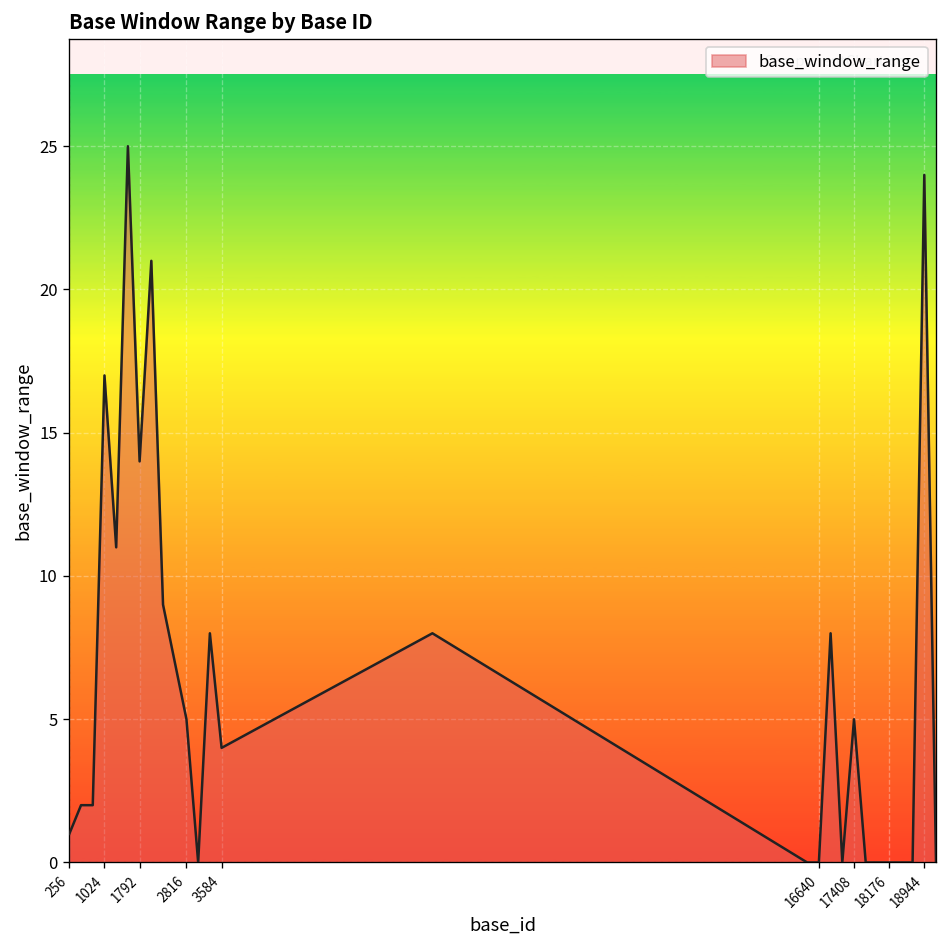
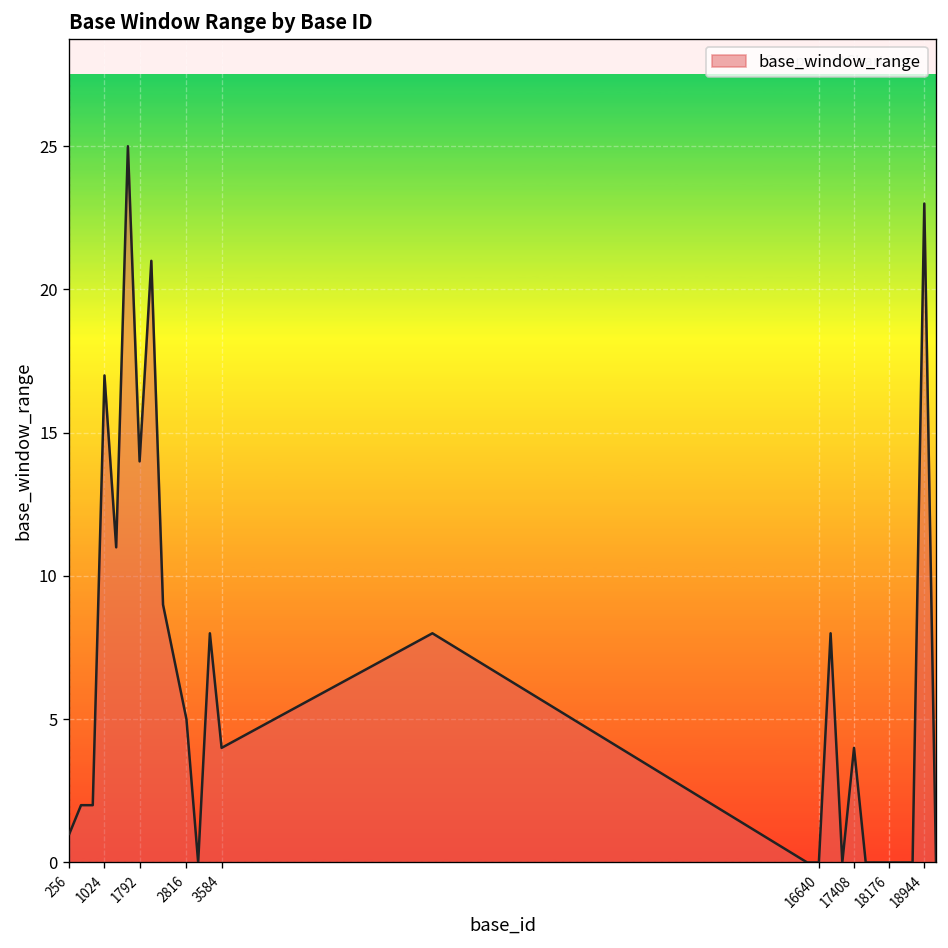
17408: 5 -> 4
18944: 24 -> 23
